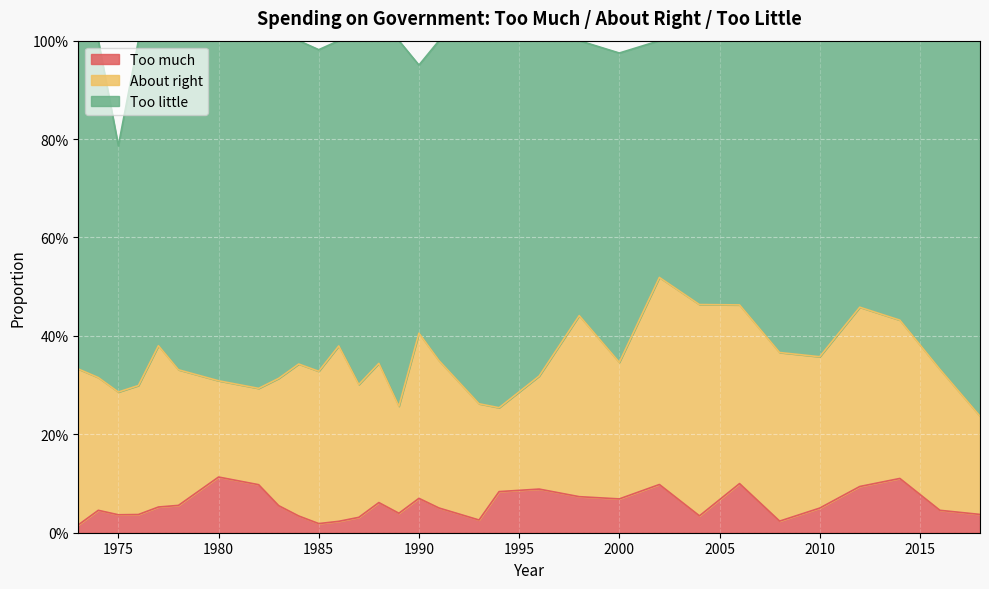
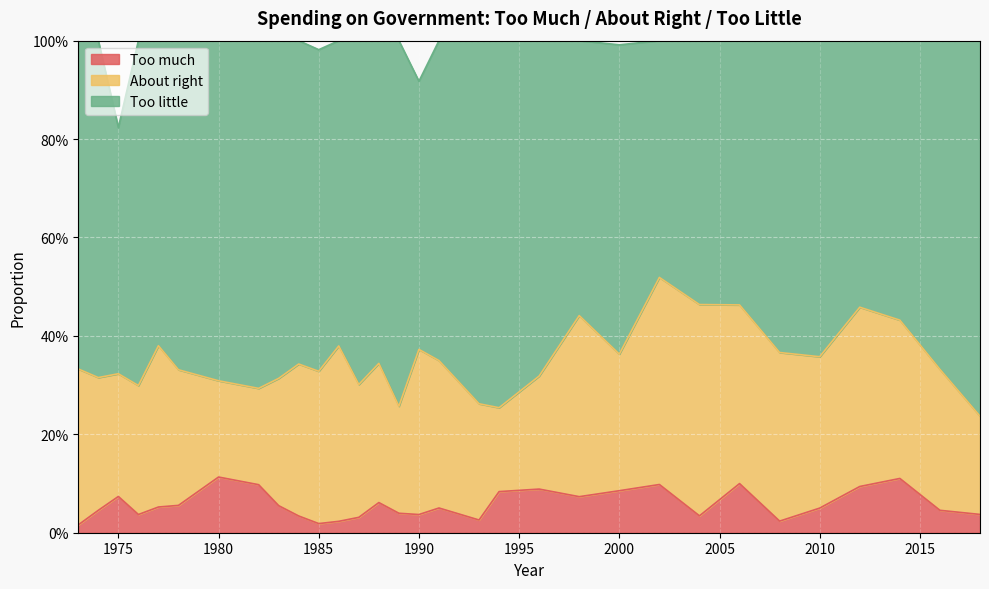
Too much, 1975: 4% -> 7%
Too much, 1990: 7% -> 4%
Too much, 2000: 7% -> 9%
